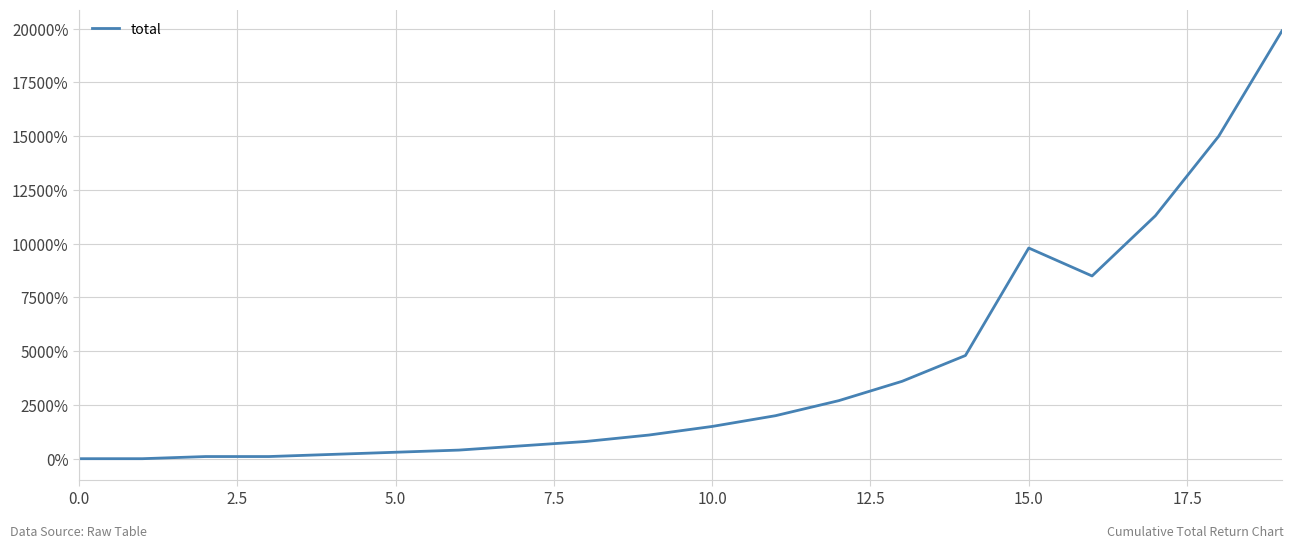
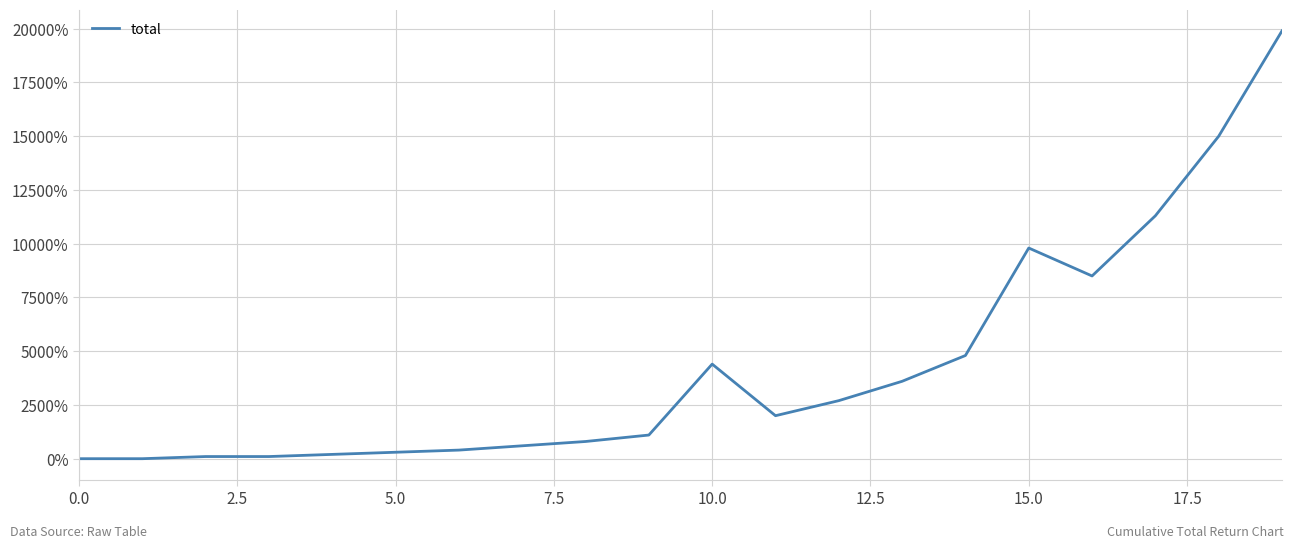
10.0: 1500% -> 4400%
